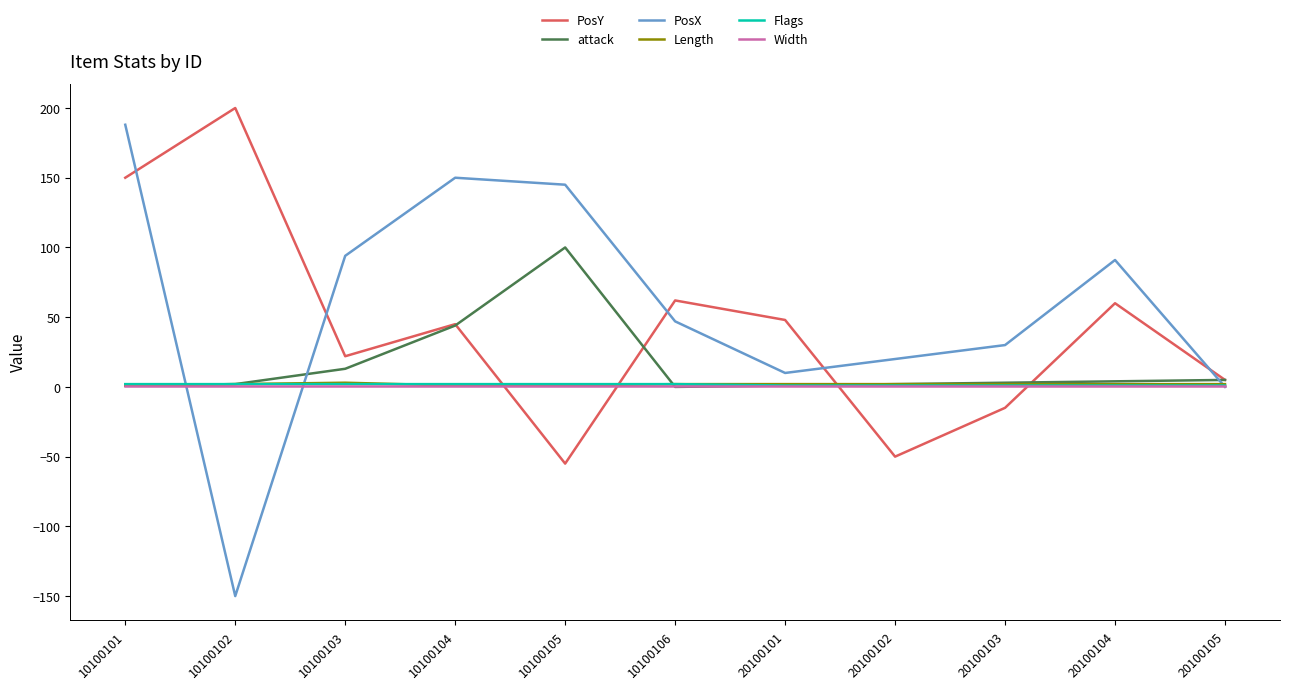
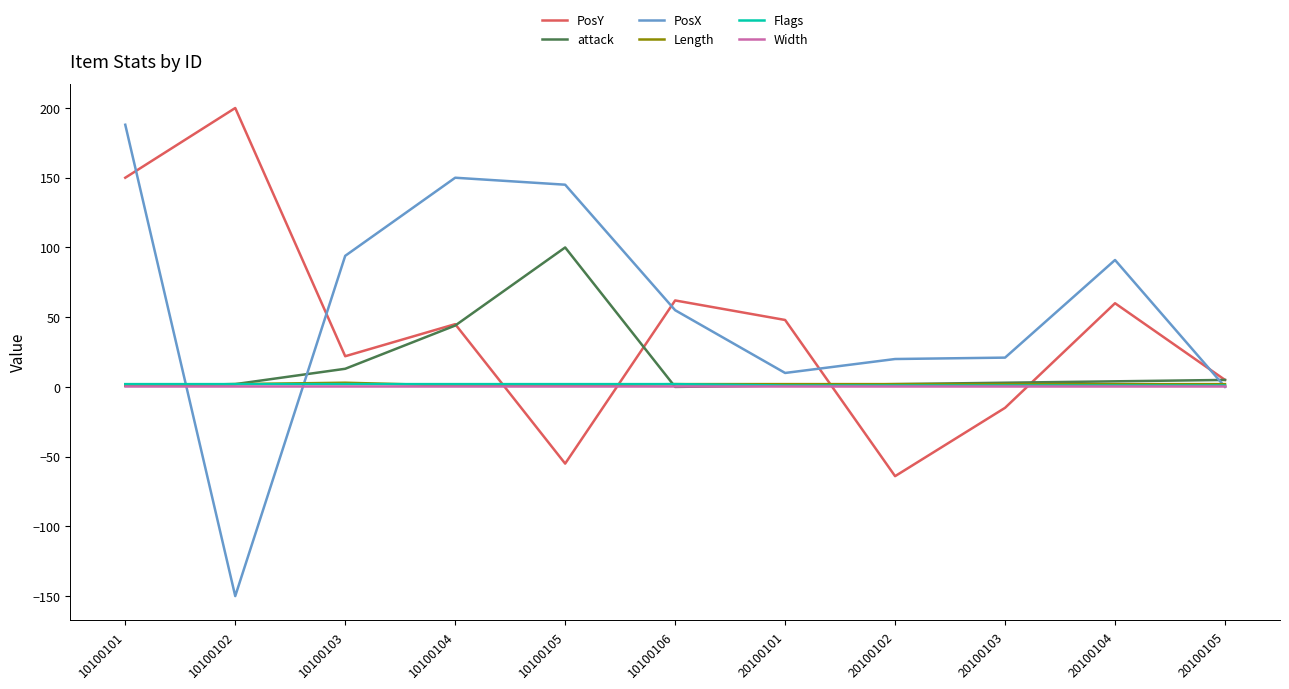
PosX, 10100106: 47 -> 55
PosY, 20100102: -50 -> -64
PosX, 20100103: 30 -> 21
